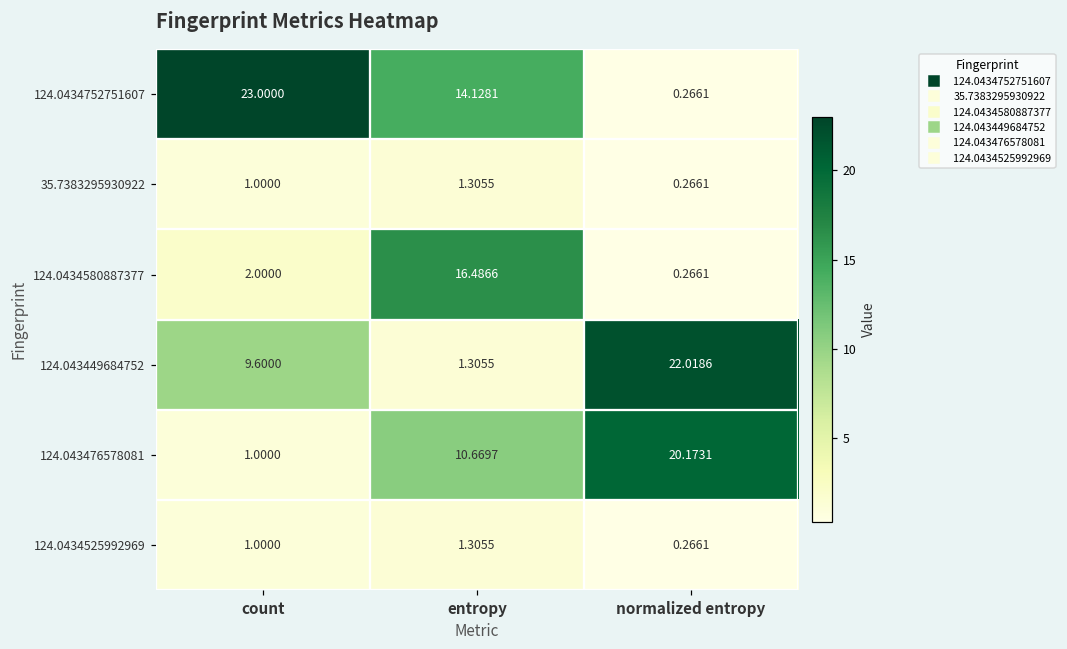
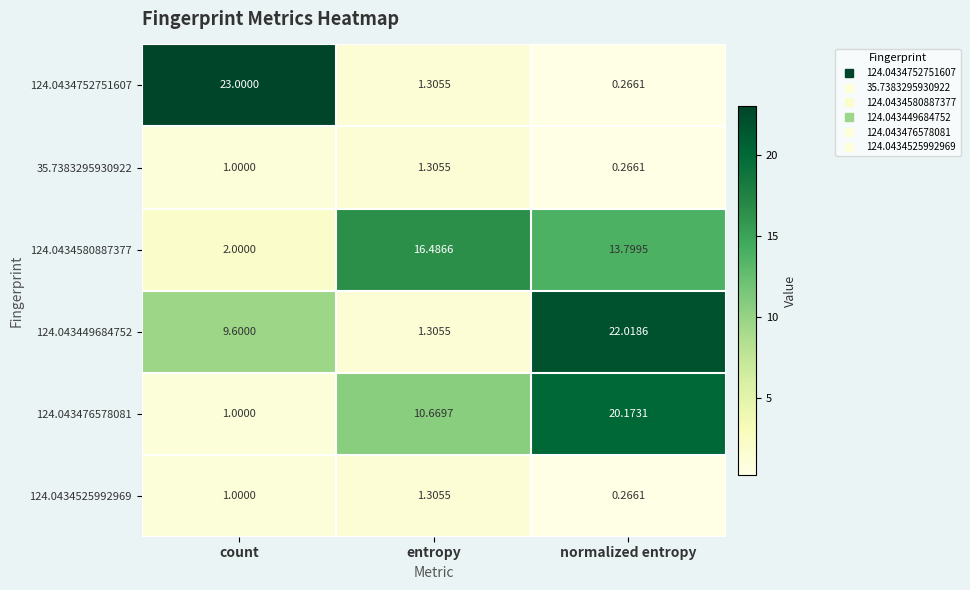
124.0434752751607, entropy: 14.1281 -> 1.3055
124.0434580887377, normalized entropy: 0.2661 -> 13.7995
